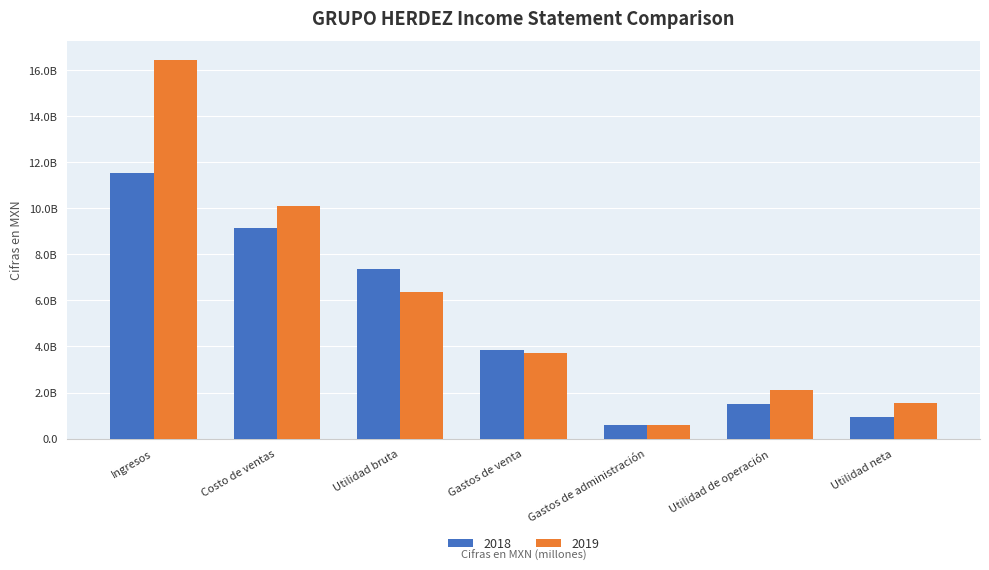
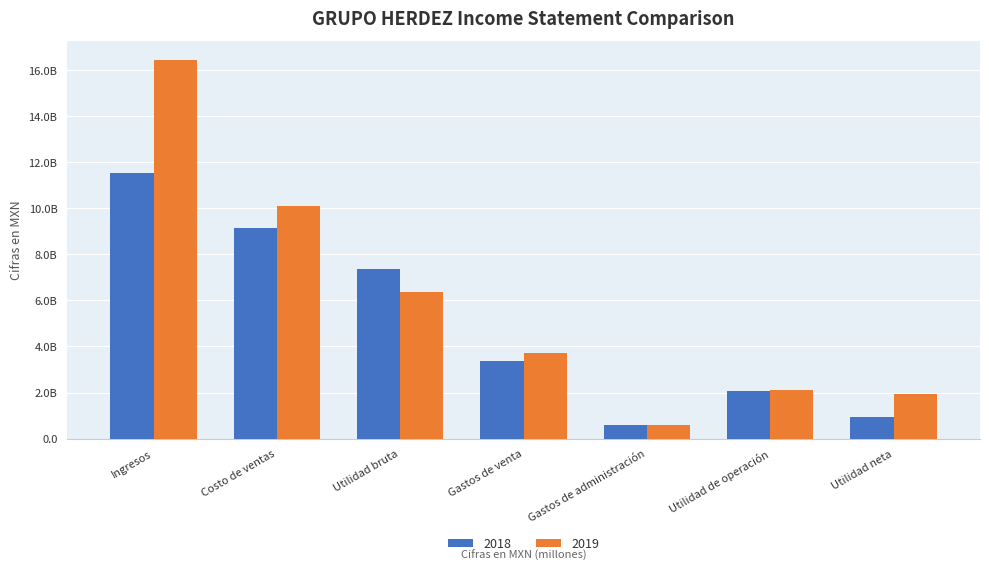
2018, Gastos de venta: 3900000000 -> 3400000000
2018, Utilidad de operación: 1500000000 -> 2100000000
2019, Utilidad neta: 1600000000 -> 1900000000
